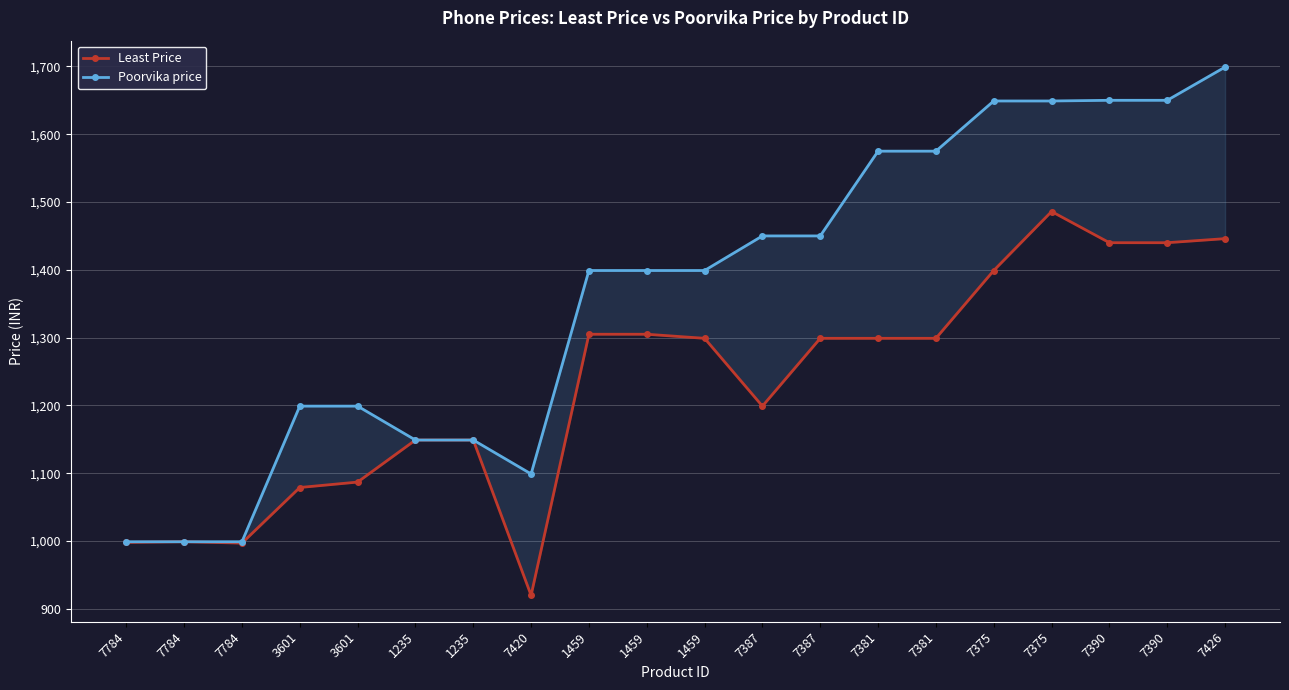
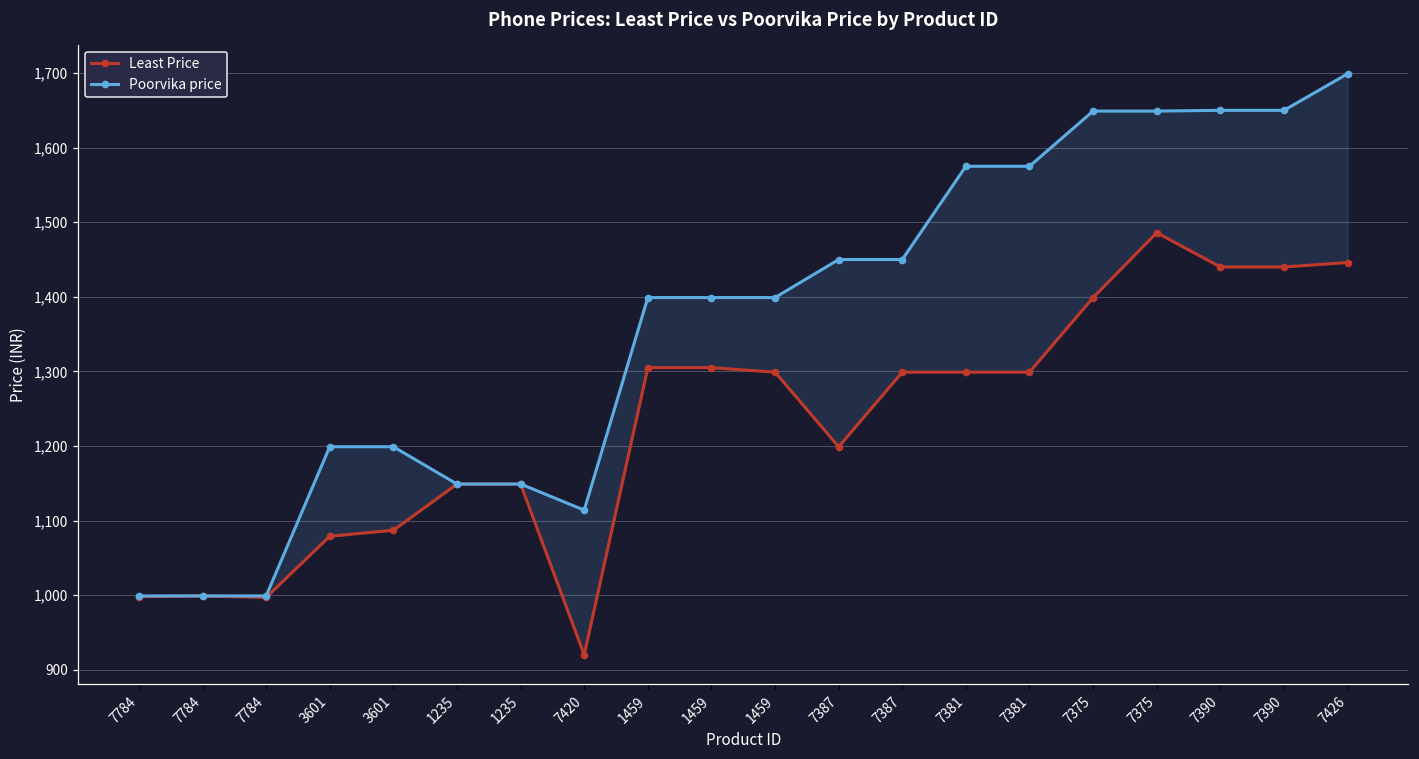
Poorvika price, 7420: 1,100 -> 1,110
